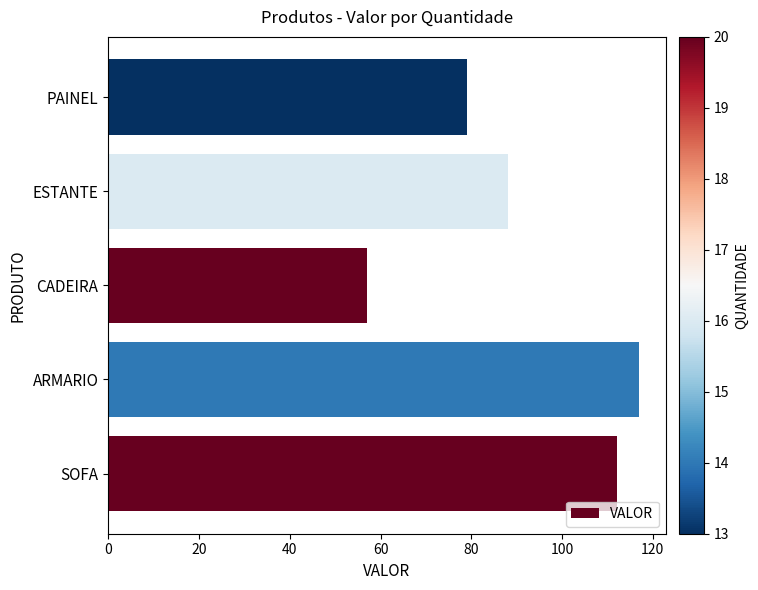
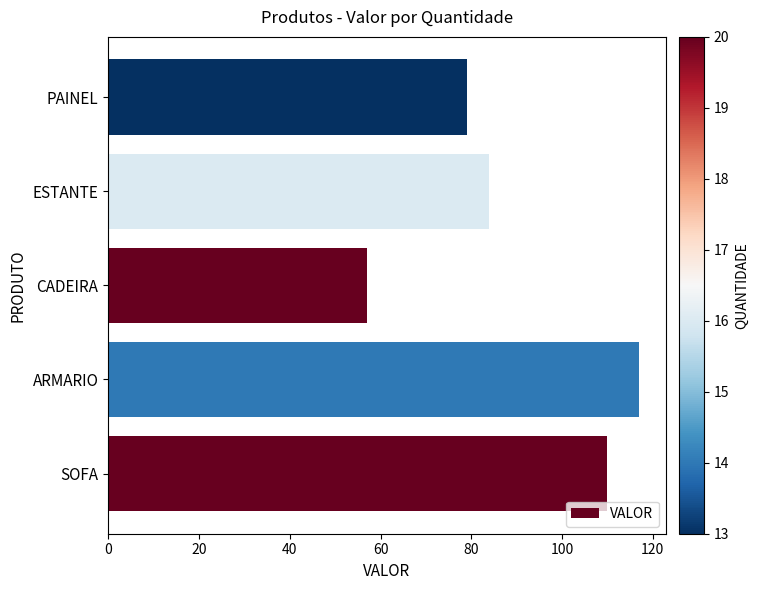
ESTANTE: 88 -> 84
SOFA: 112 -> 110
